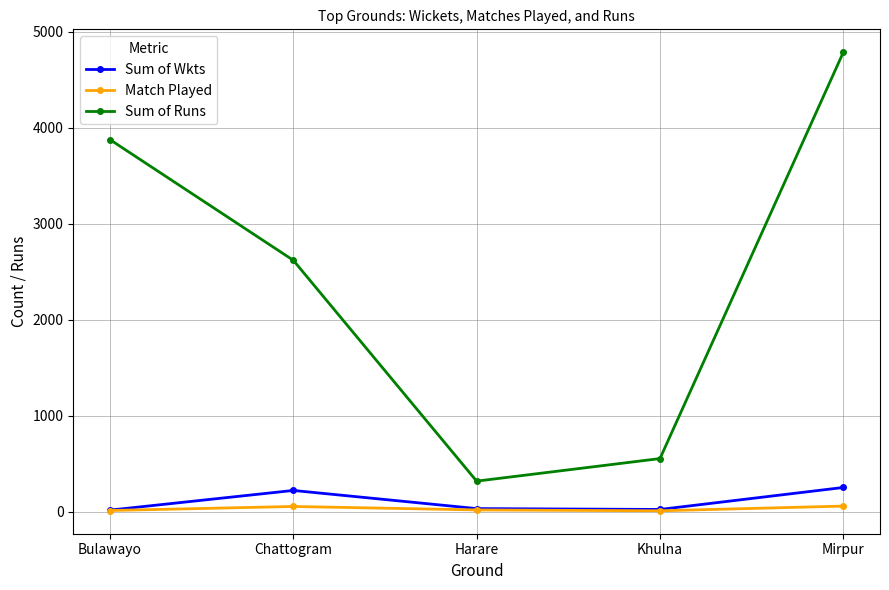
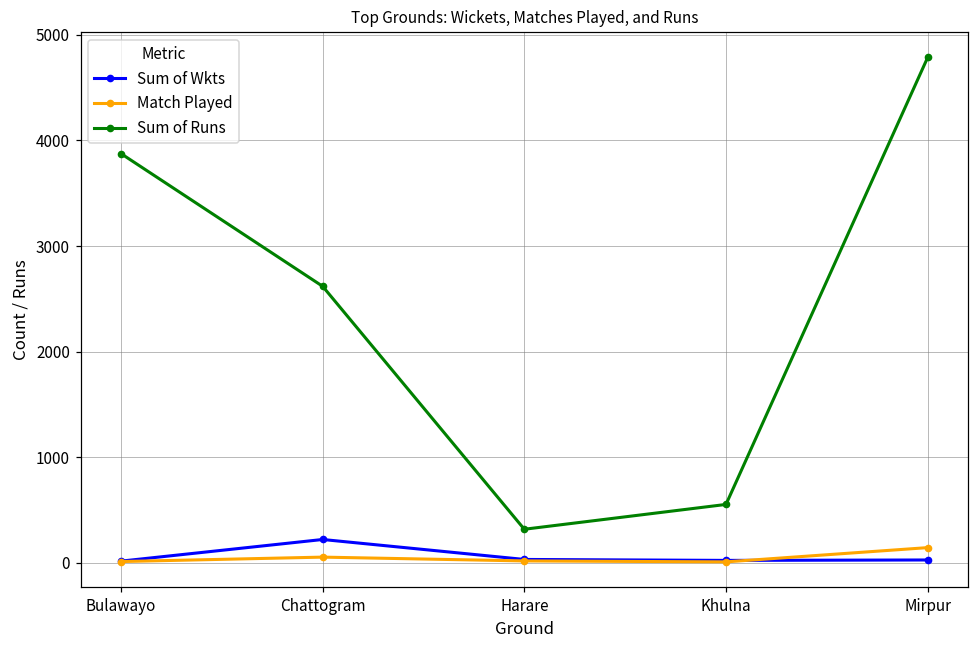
Sum of Wkts, Mirpur: 300 -> 0
Match Played, Mirpur: 60 -> 140
